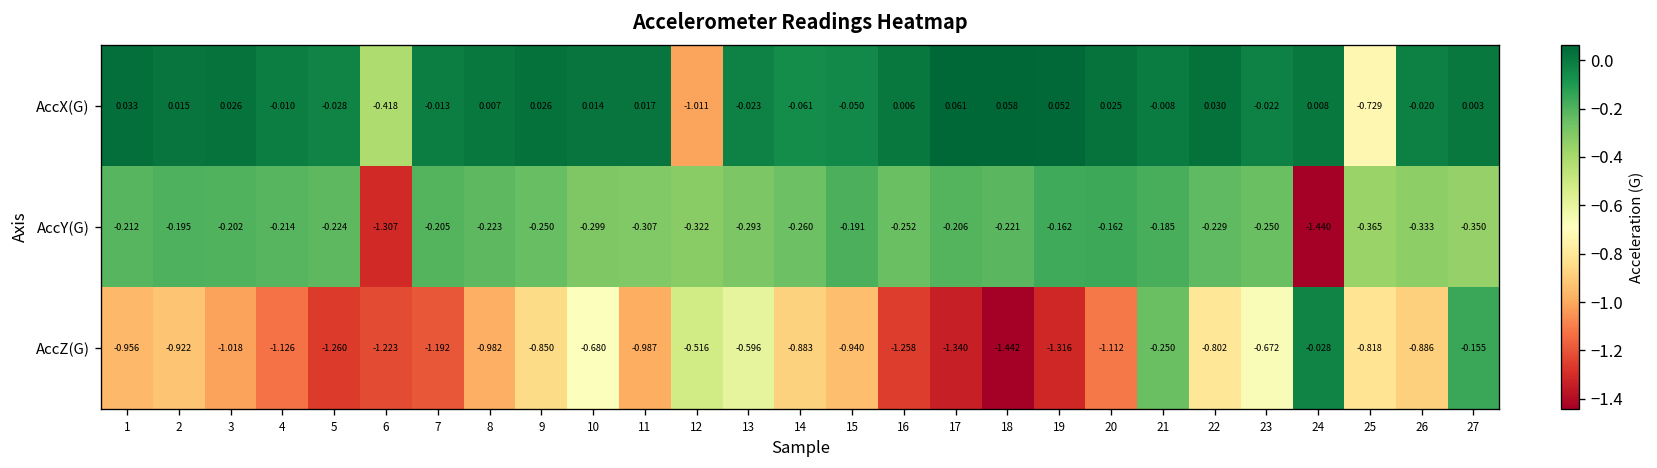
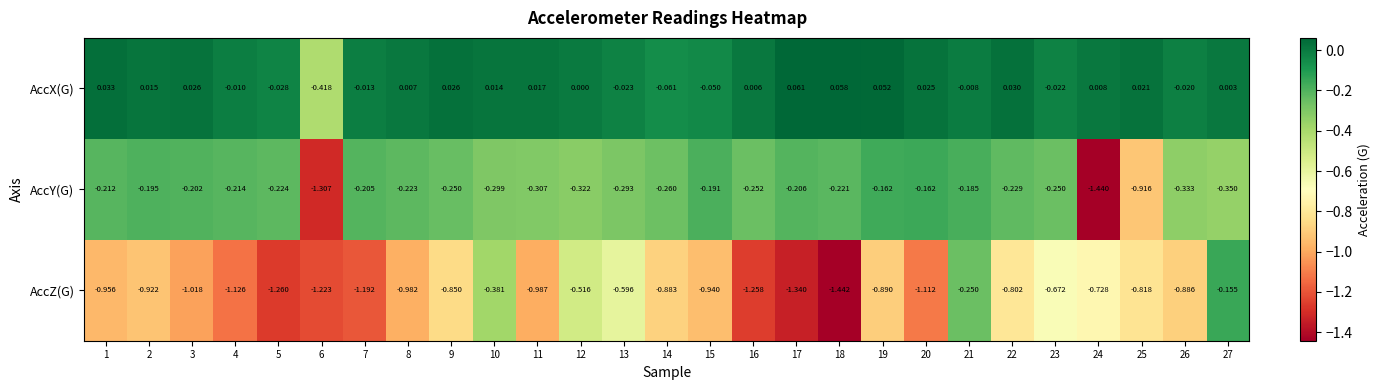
AccX(G), 12: -1.011 -> 0.000
AccX(G), 25: -0.729 -> 0.021
AccY(G), 25: -0.365 -> -0.916
AccZ(G), 10: -0.680 -> -0.381
AccZ(G), 19: -1.316 -> -0.890
AccZ(G), 24: -0.028 -> -0.728
